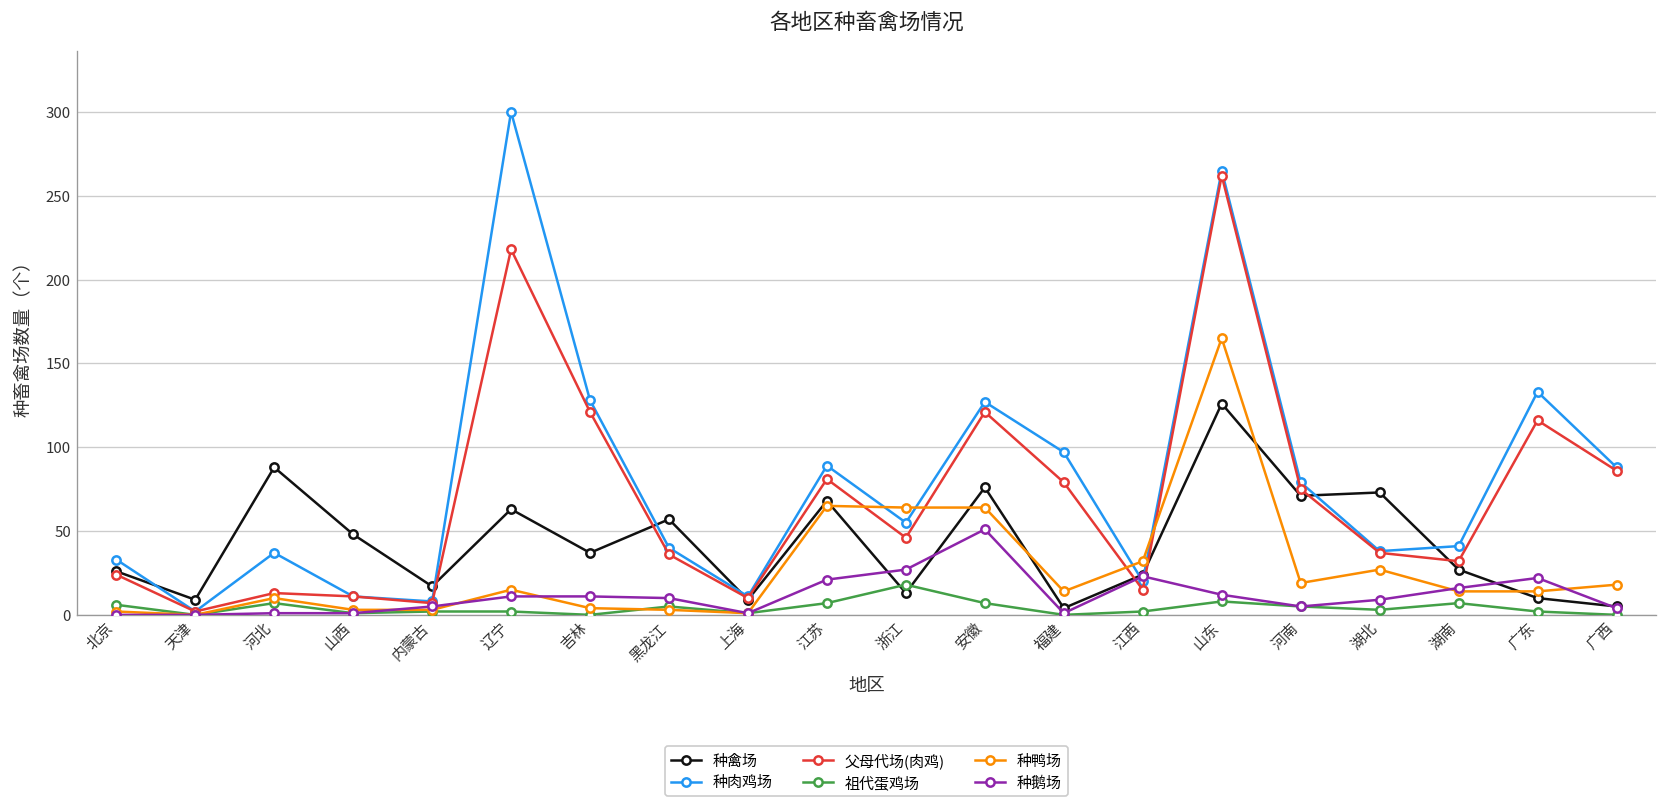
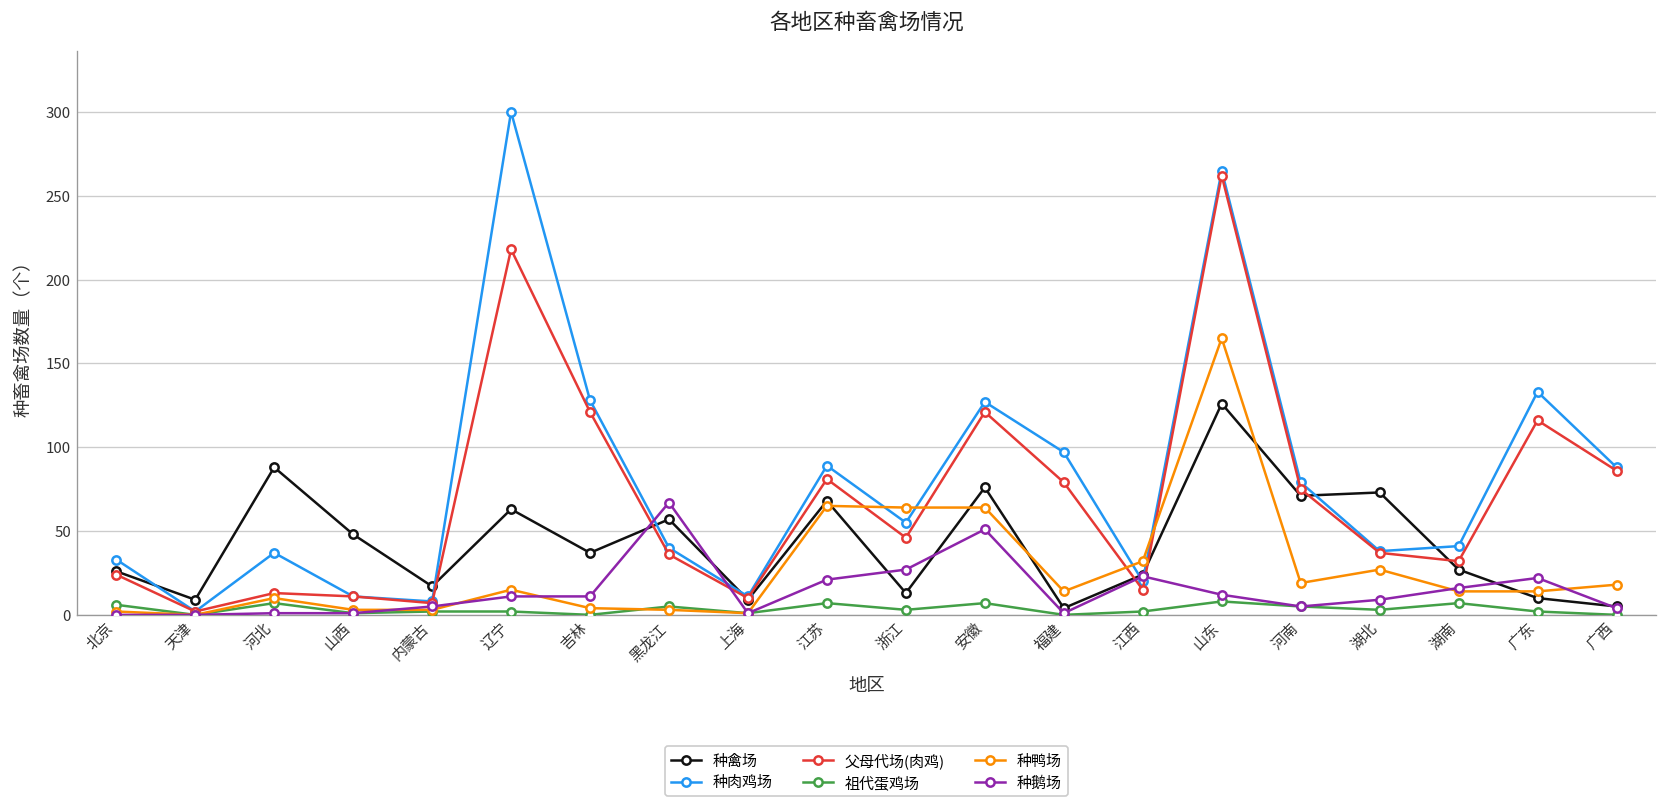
种鹅场, 黑龙江: 10 -> 67
祖代蛋鸡场, 浙江: 18 -> 3
